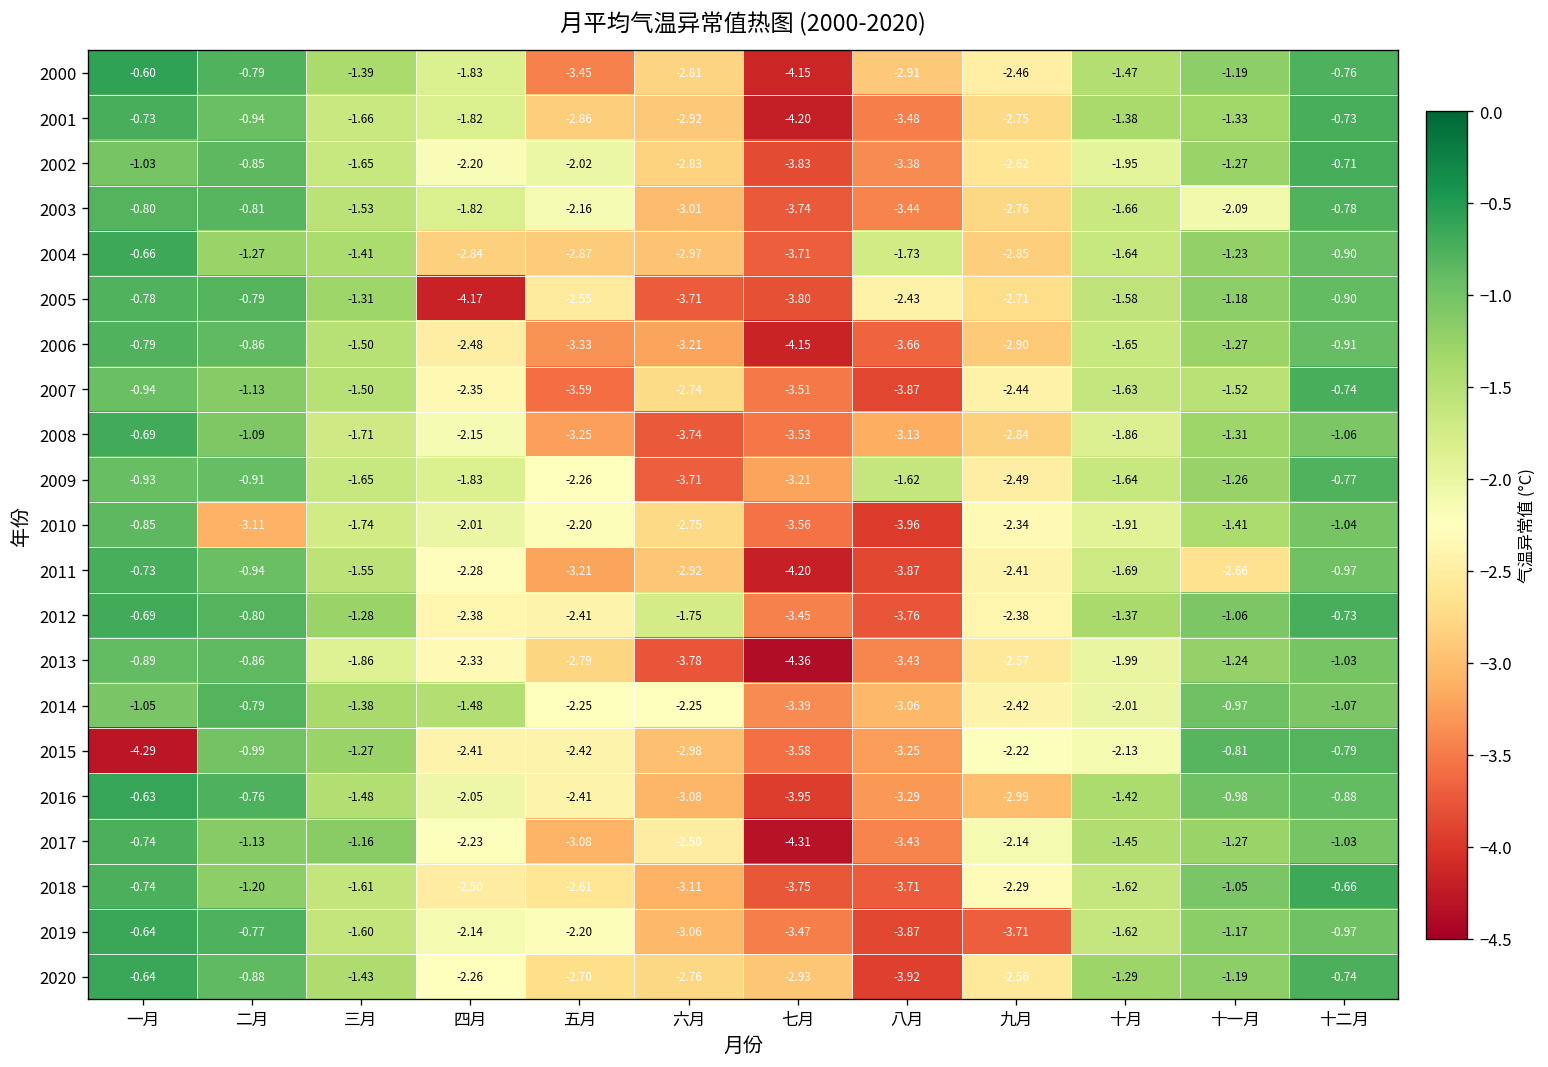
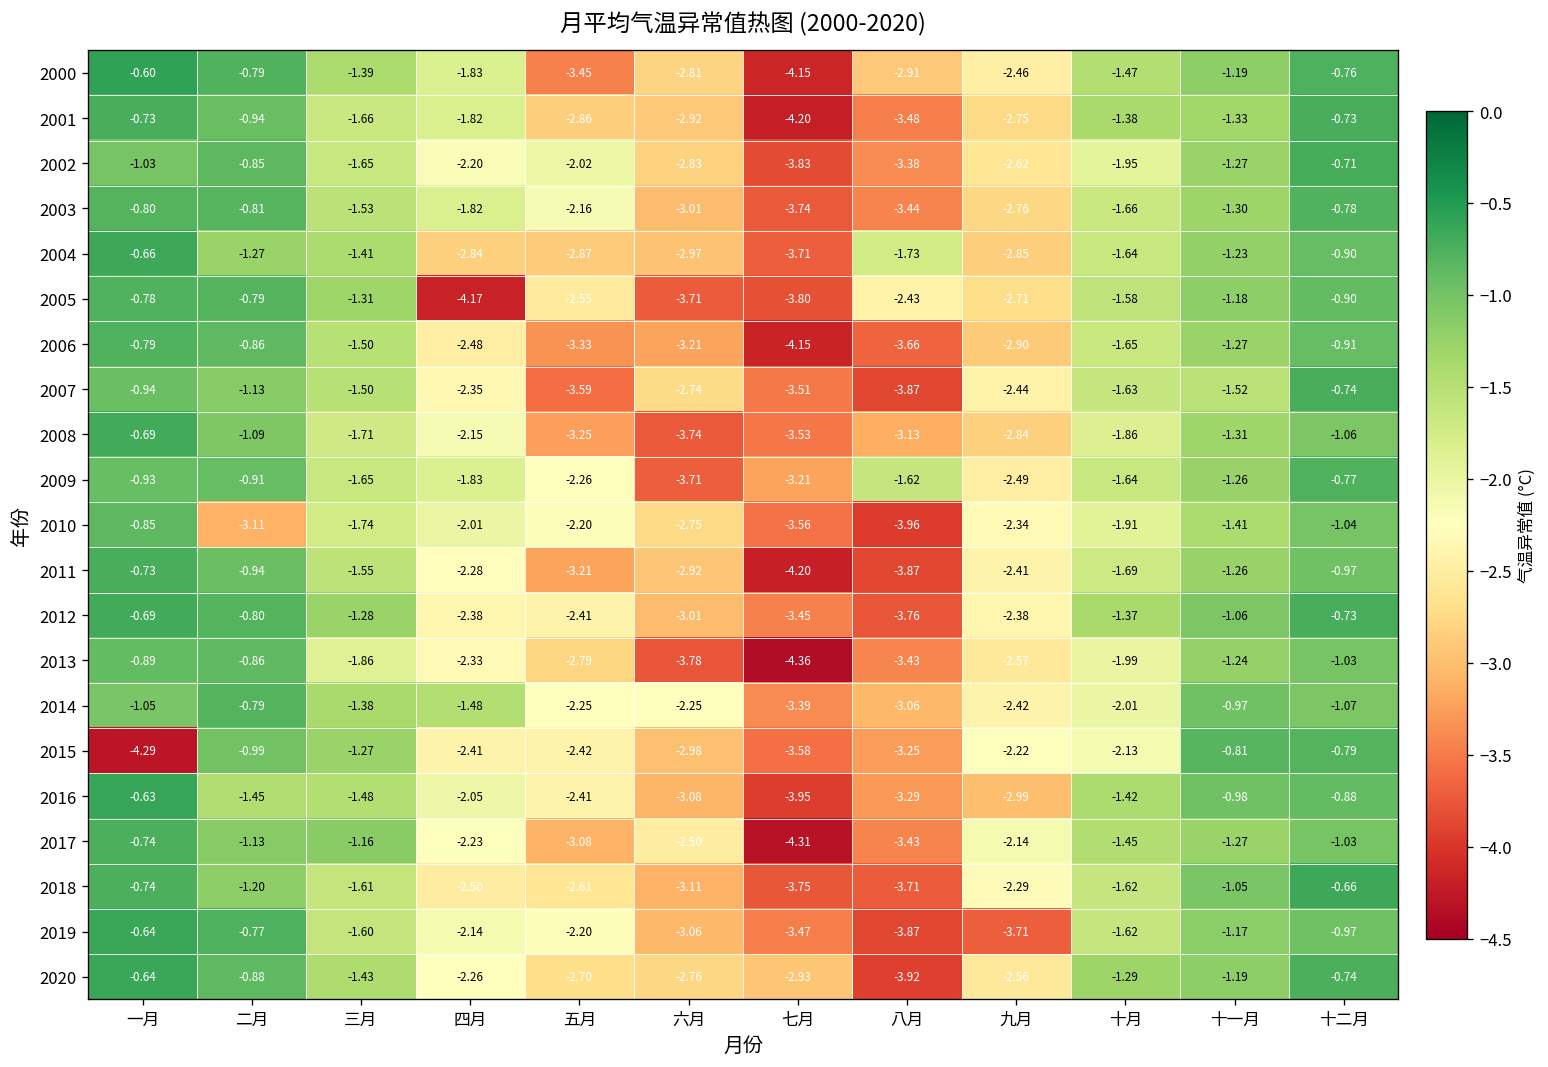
2003, 十一月: -2.09 -> -1.30
2011, 十一月: -2.66 -> -1.26
2012, 六月: -1.75 -> -3.01
2016, 二月: -0.76 -> -1.45
